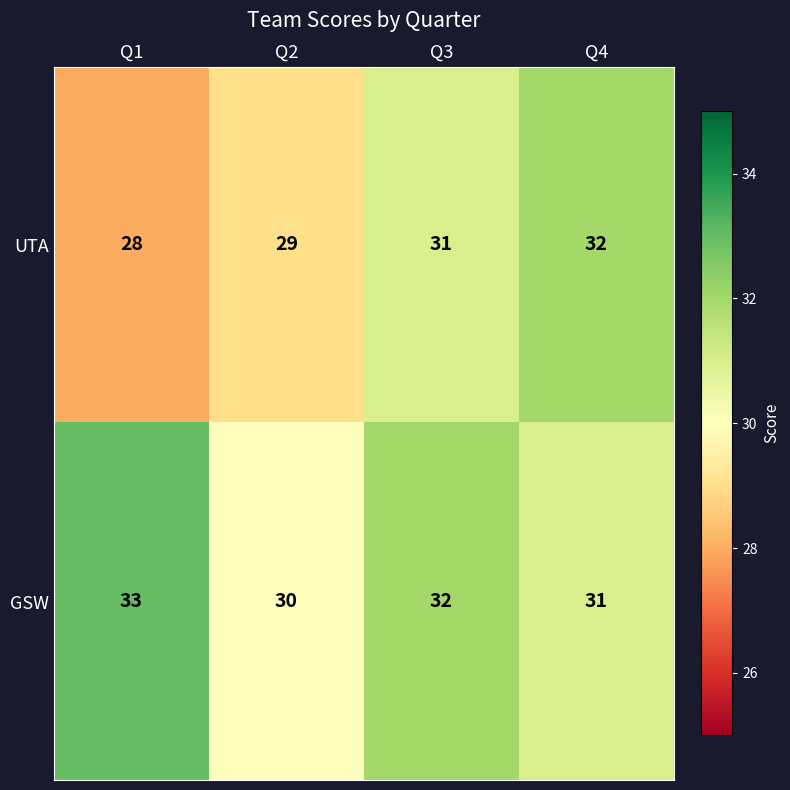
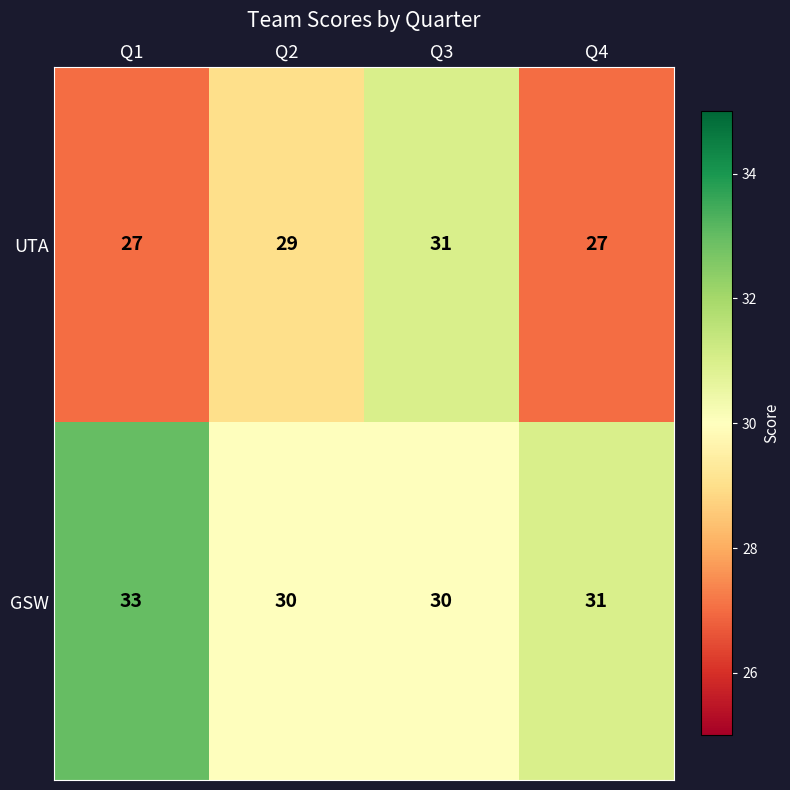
UTA, Q1: 28 -> 27
UTA, Q4: 32 -> 27
GSW, Q3: 32 -> 30
